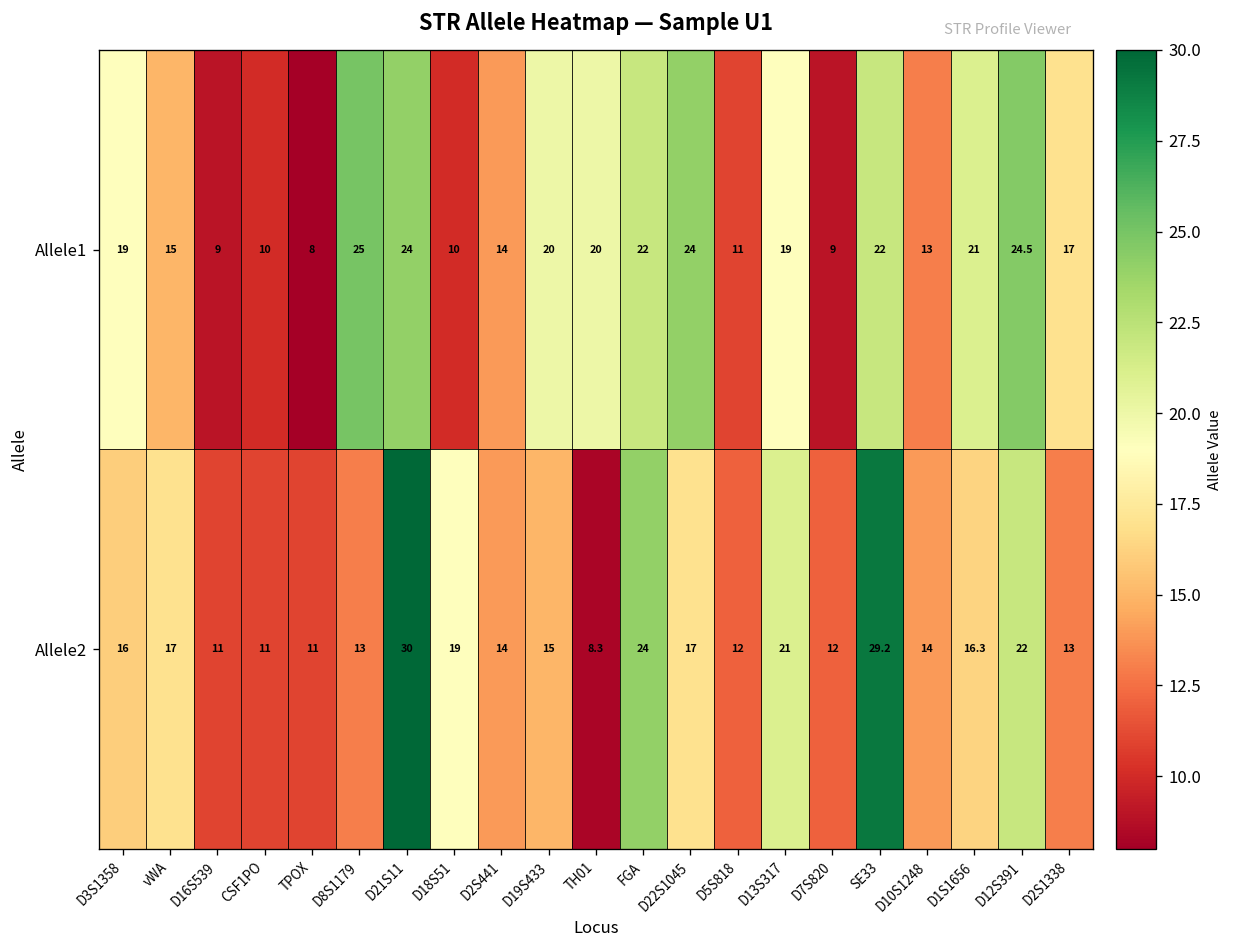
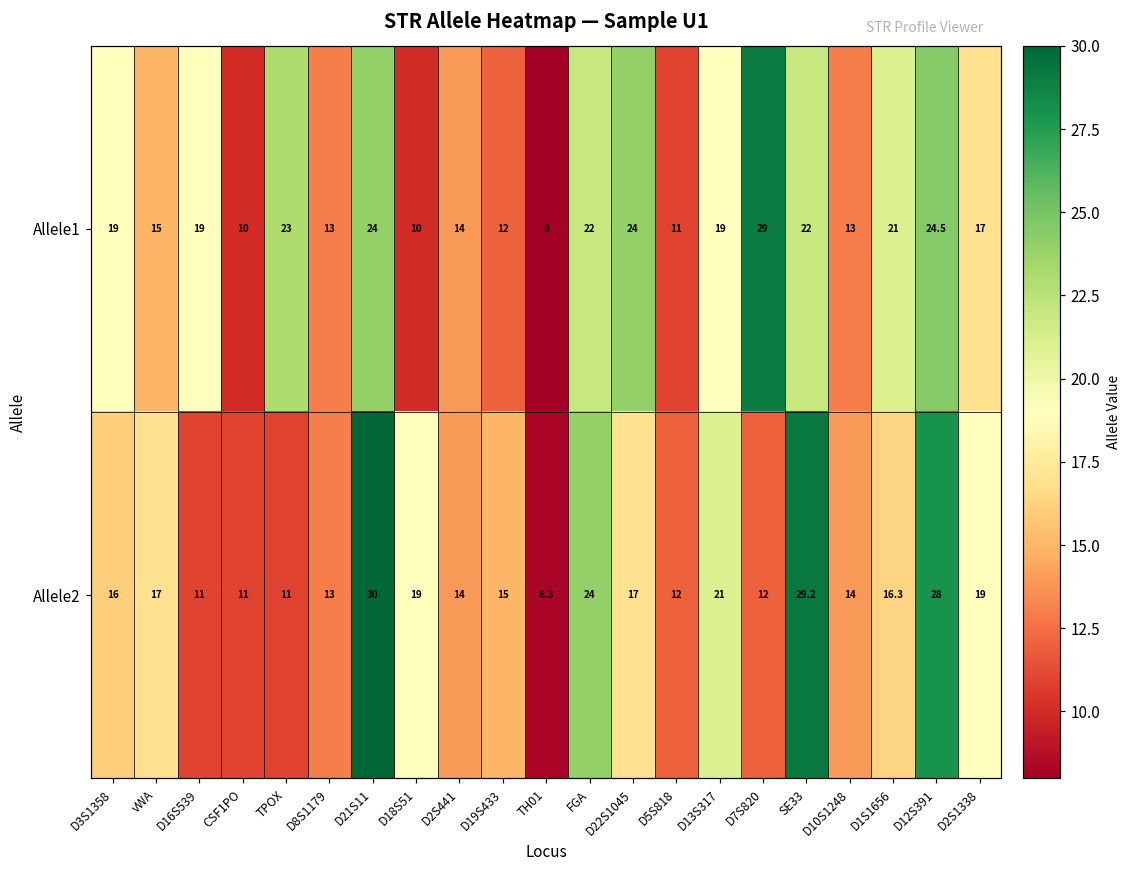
Allele1, D16S539: 9 -> 19
Allele1, TPOX: 8 -> 23
Allele1, D8S1179: 25 -> 13
Allele1, D19S433: 20 -> 12
Allele1, TH01: 20 -> 8
Allele1, D7S820: 9 -> 29
Allele2, D12S391: 22 -> 28
Allele2, D2S1338: 13 -> 19
